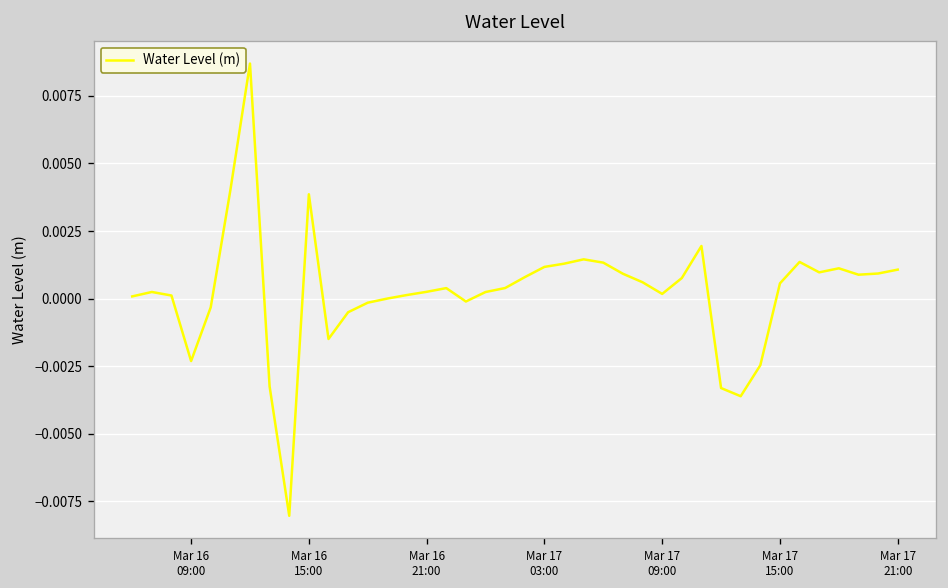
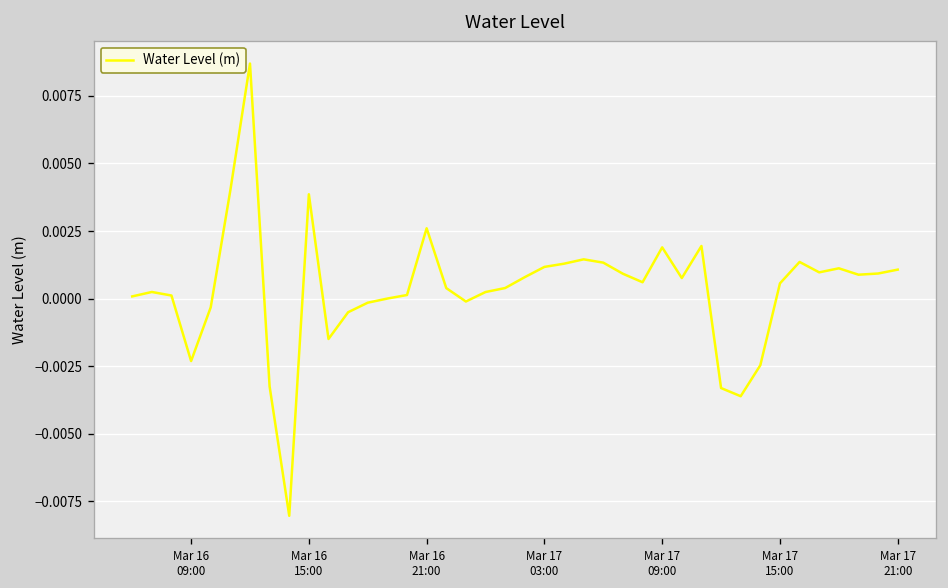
Mar 16 21:00: 0.0003 -> 0.0026
Mar 17 09:00: 0.0002 -> 0.0019
